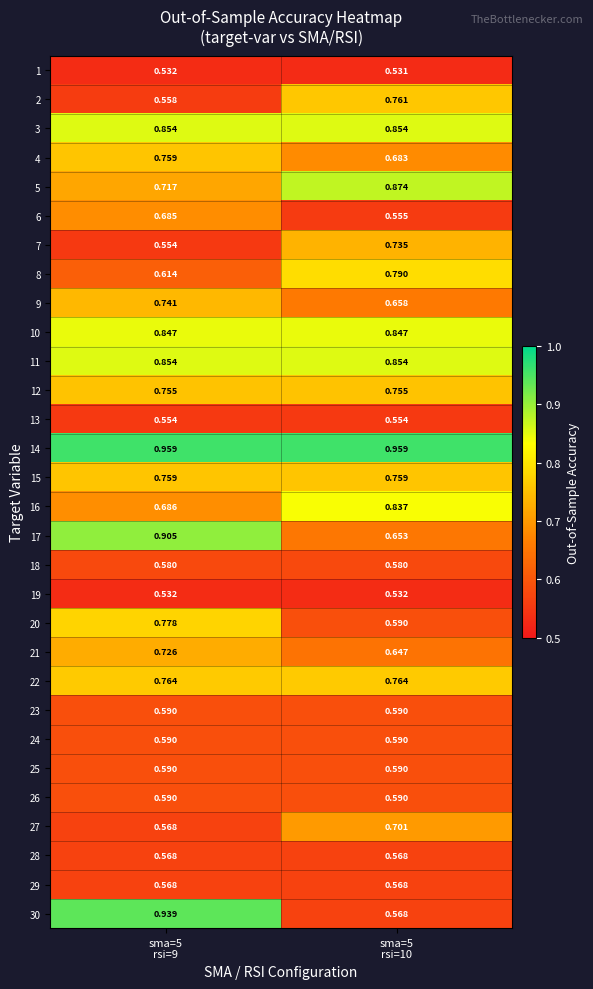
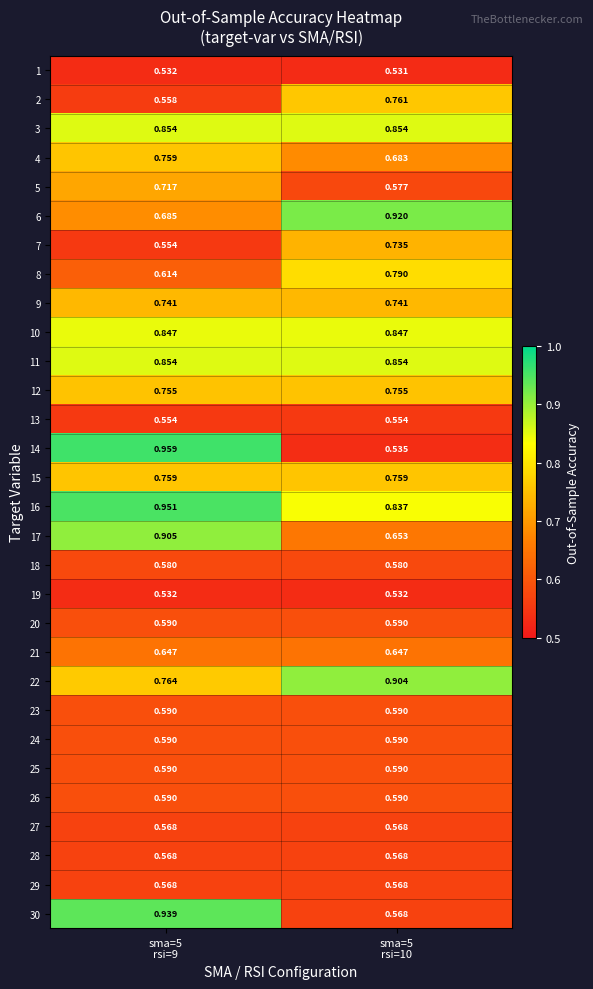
5, sma=5 rsi=10: 0.874 -> 0.577
6, sma=5 rsi=10: 0.555 -> 0.920
9, sma=5 rsi=10: 0.658 -> 0.741
14, sma=5 rsi=10: 0.959 -> 0.535
16, sma=5 rsi=9: 0.686 -> 0.951
20, sma=5 rsi=9: 0.778 -> 0.590
21, sma=5 rsi=9: 0.726 -> 0.647
22, sma=5 rsi=10: 0.764 -> 0.904
27, sma=5 rsi=10: 0.701 -> 0.568
